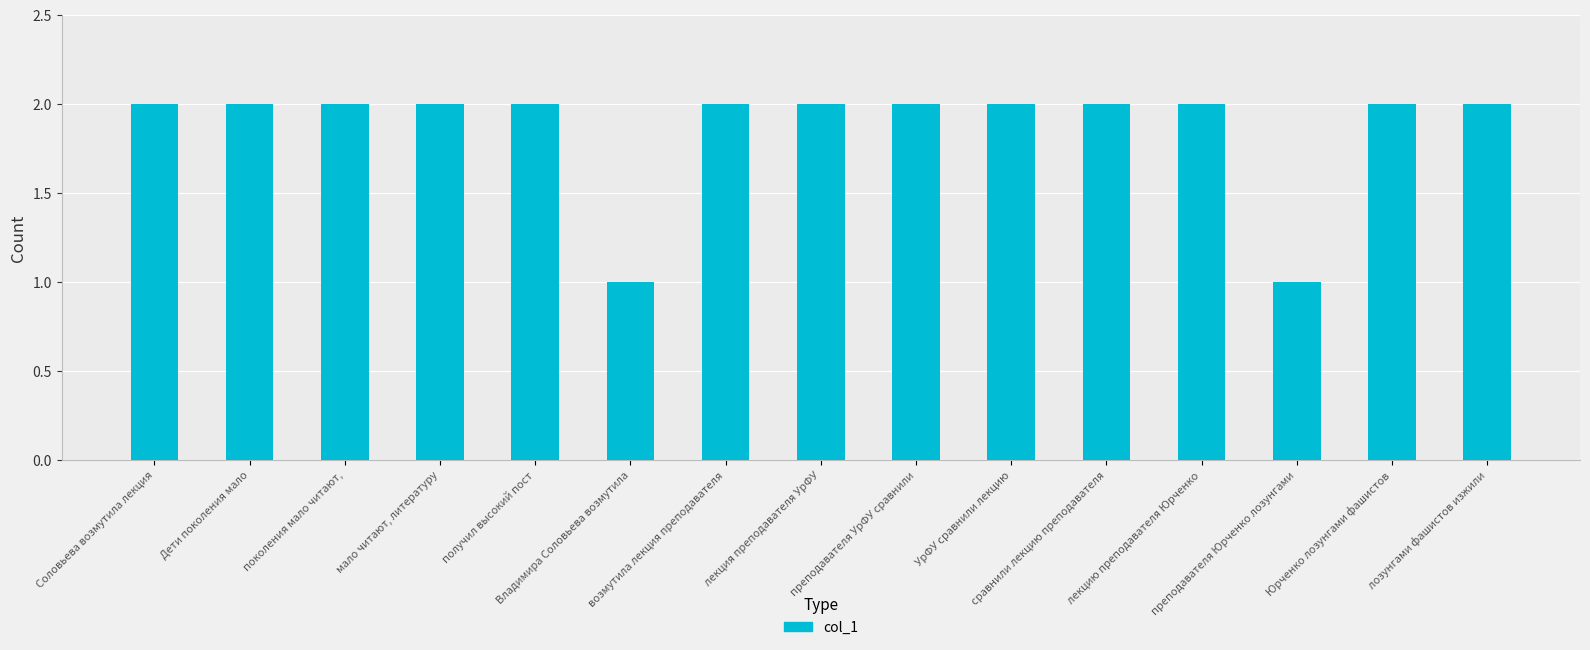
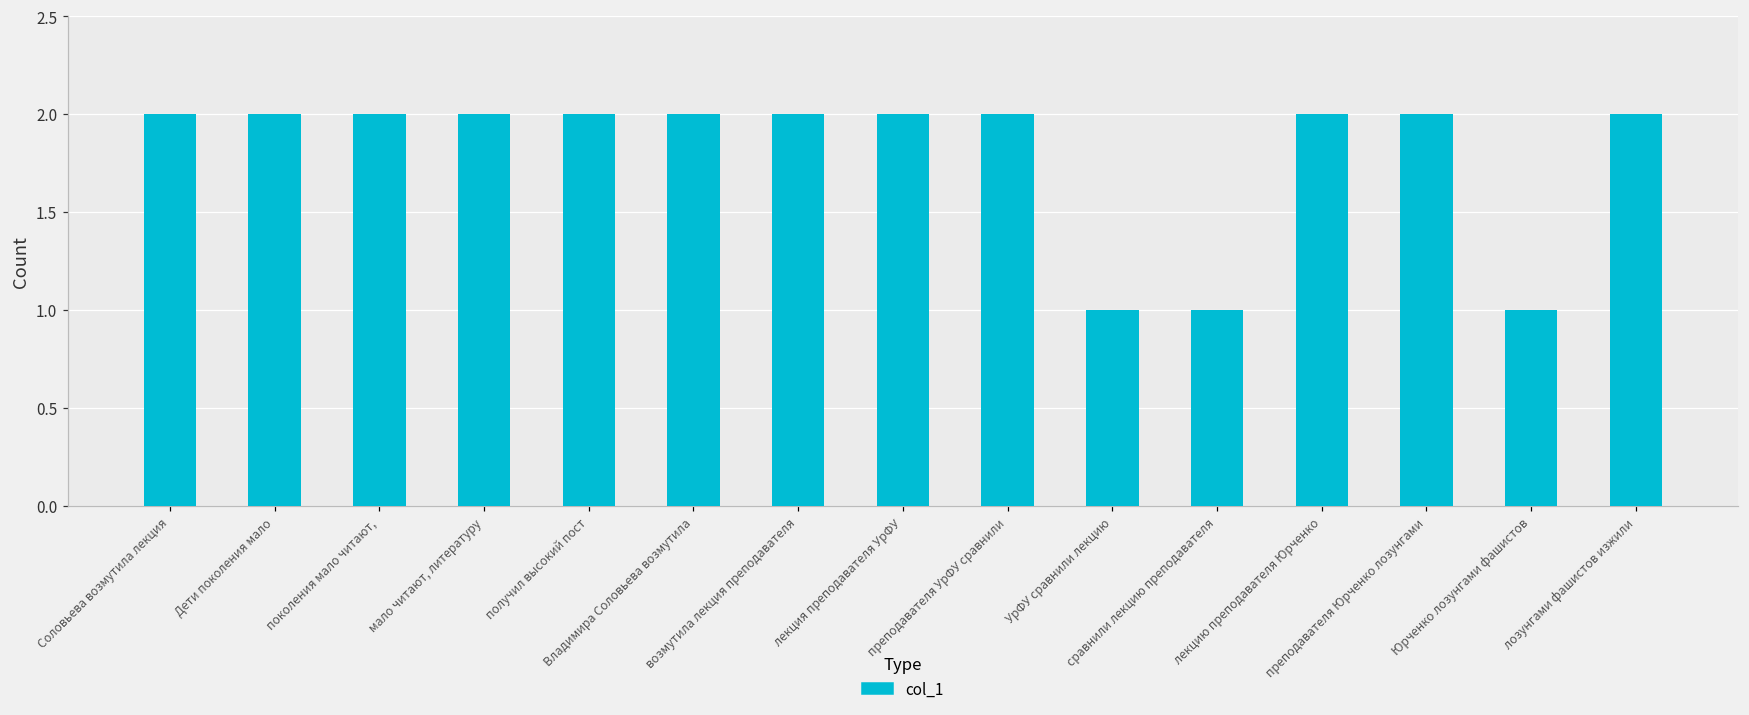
Владимира Соловьева возмутила: 1 -> 2
УрФУ сравнили лекцию: 2 -> 1
сравнили лекцию преподавателя: 2 -> 1
преподавателя Юрченко лозунгами: 1 -> 2
Юрченко лозунгами фашистов: 2 -> 1
